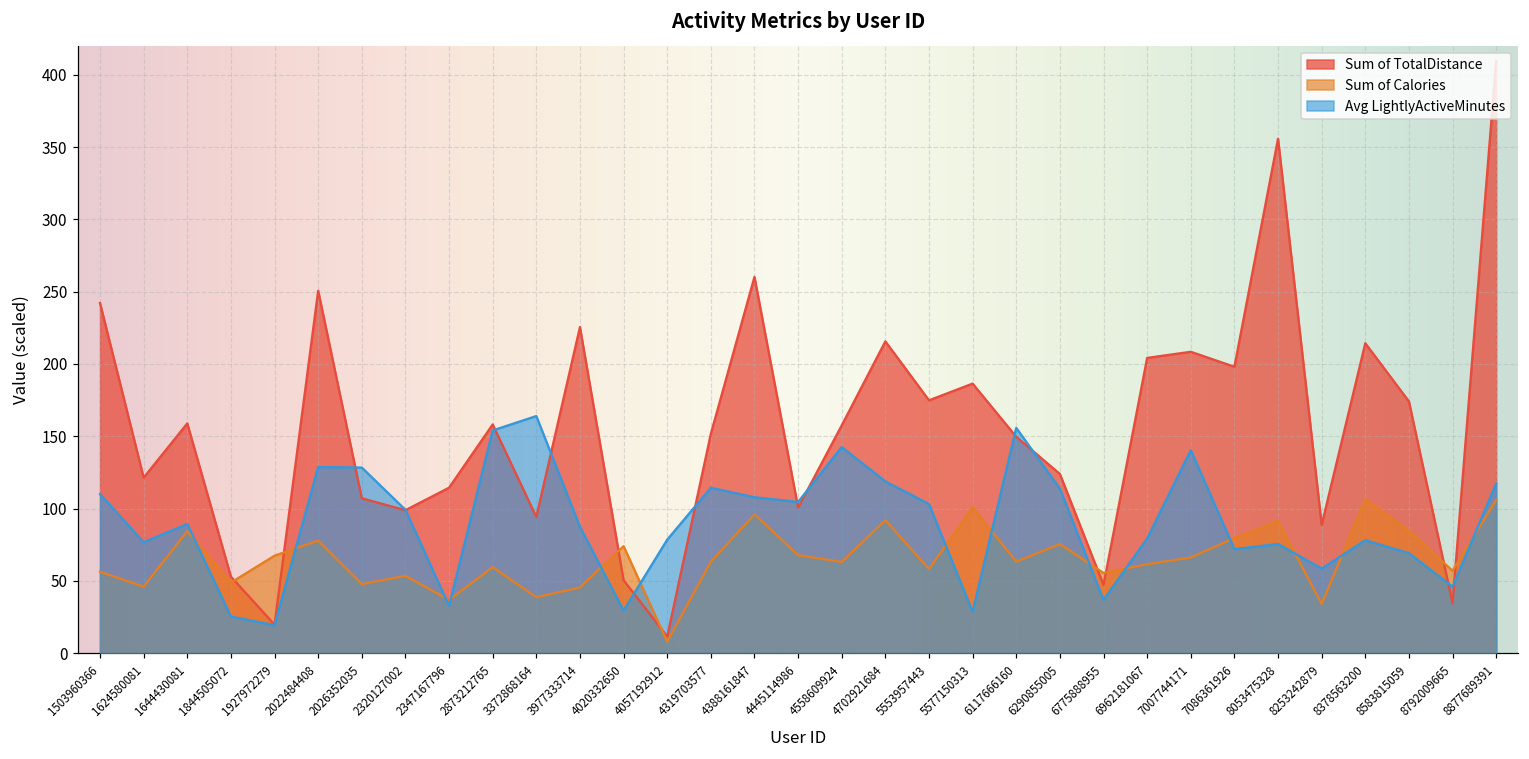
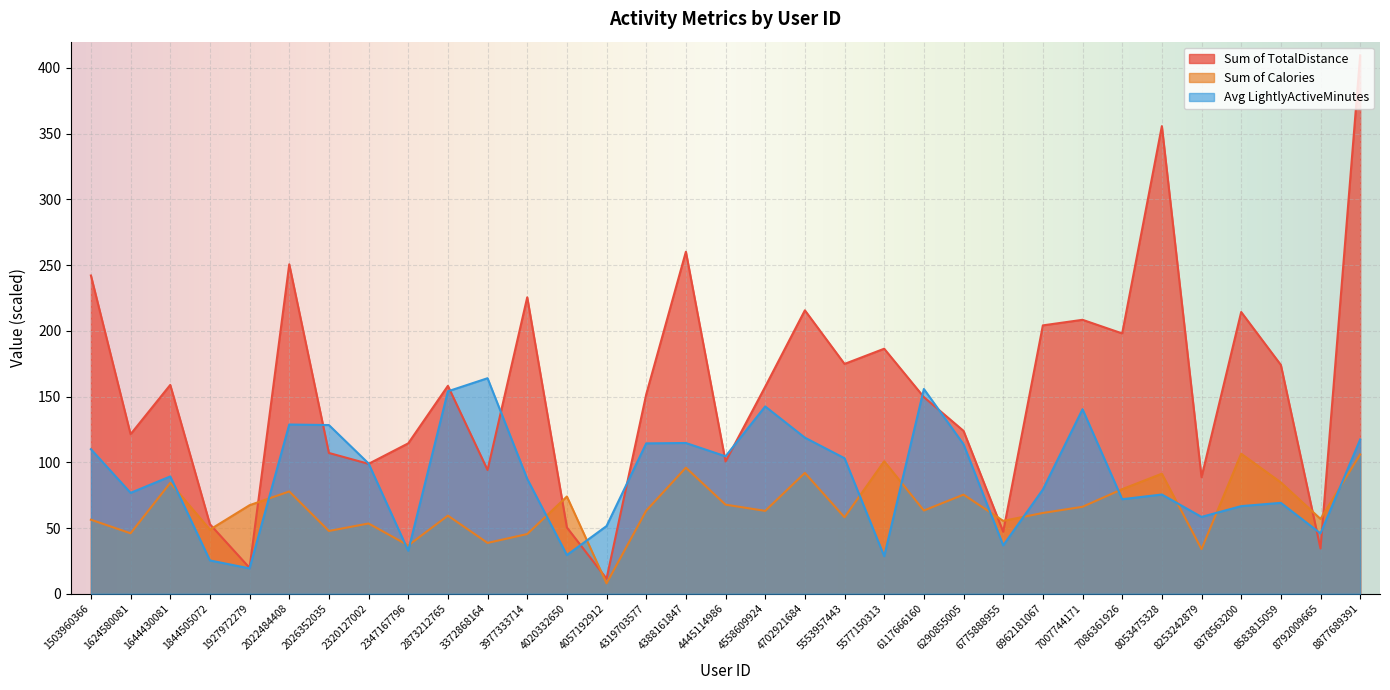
Avg LightlyActiveMinutes, 4057192912: 78 -> 52
Avg LightlyActiveMinutes, 4388161847: 108 -> 115
Avg LightlyActiveMinutes, 8378563200: 78 -> 67
